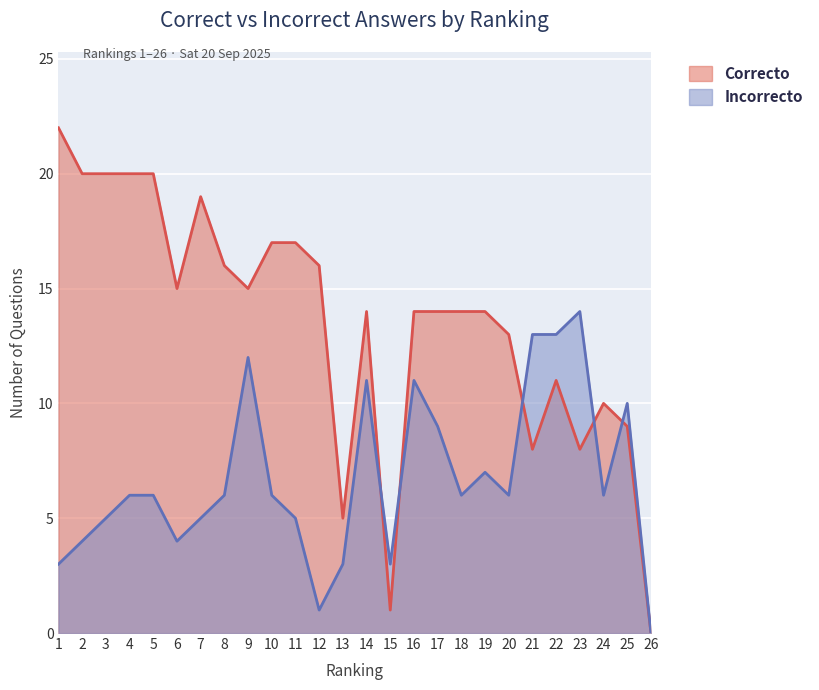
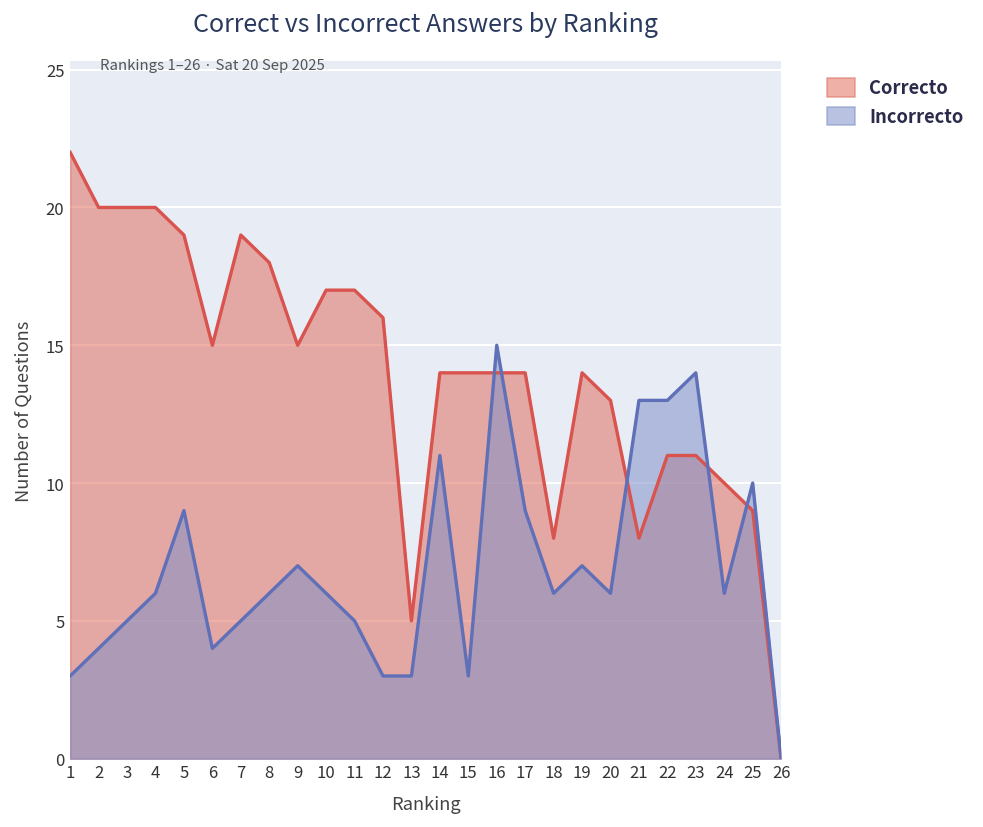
Correcto, 5: 20 -> 19
Incorrecto, 5: 6 -> 9
Correcto, 8: 16 -> 18
Incorrecto, 9: 12 -> 7
Incorrecto, 12: 1 -> 3
Correcto, 15: 1 -> 14
Incorrecto, 16: 11 -> 15
Correcto, 18: 14 -> 8
Correcto, 23: 8 -> 11
